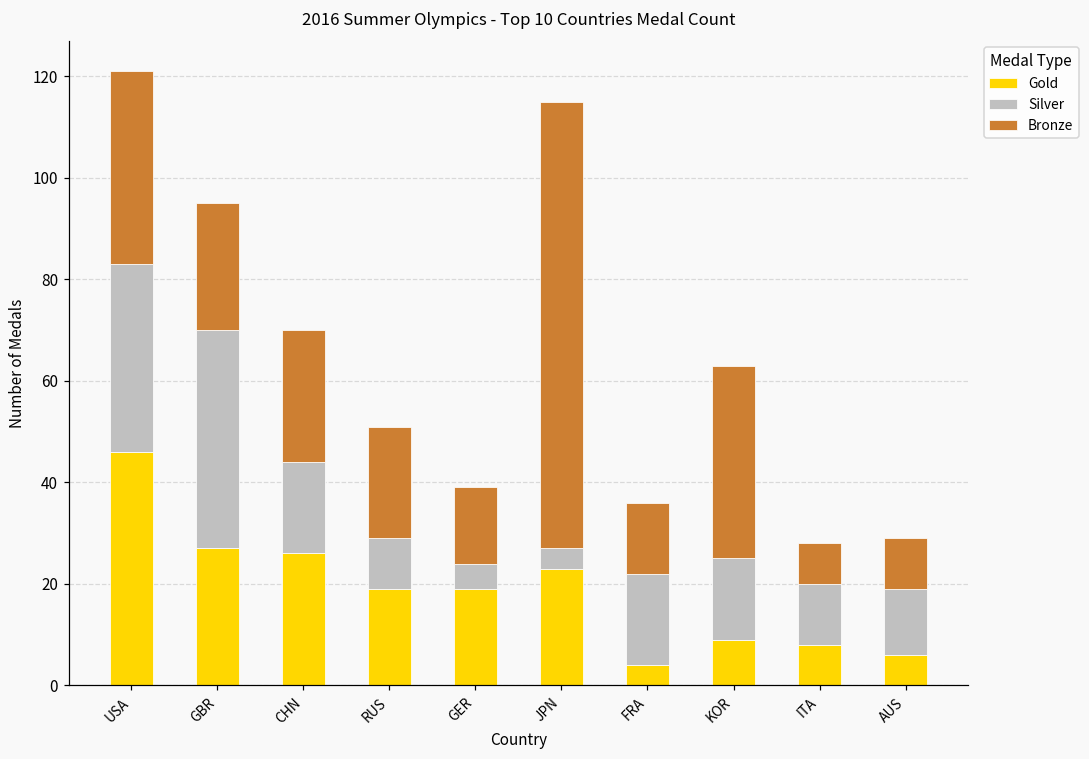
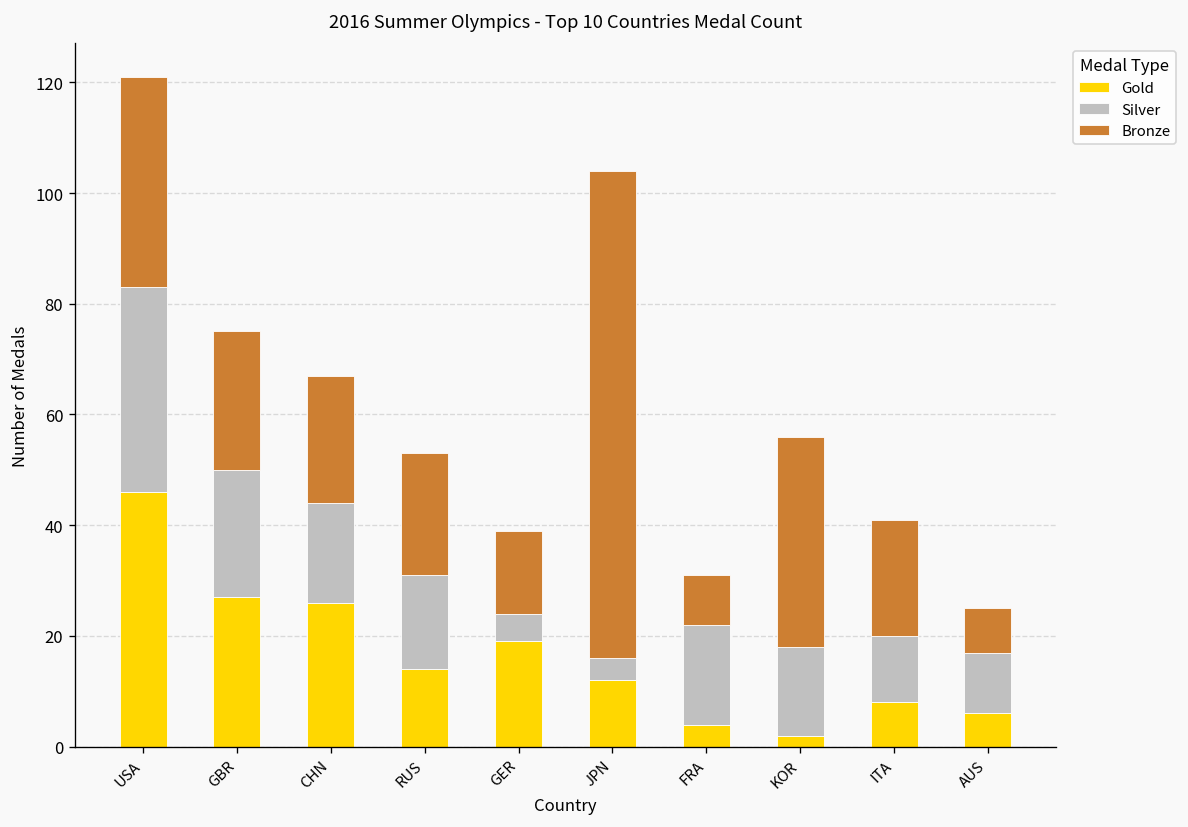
Silver, GBR: 43 -> 23
Bronze, CHN: 26 -> 23
Gold, RUS: 19 -> 14
Silver, RUS: 10 -> 17
Gold, JPN: 23 -> 12
Bronze, FRA: 14 -> 9
Gold, KOR: 9 -> 2
Bronze, ITA: 8 -> 21
Silver, AUS: 13 -> 11
Bronze, AUS: 10 -> 8
